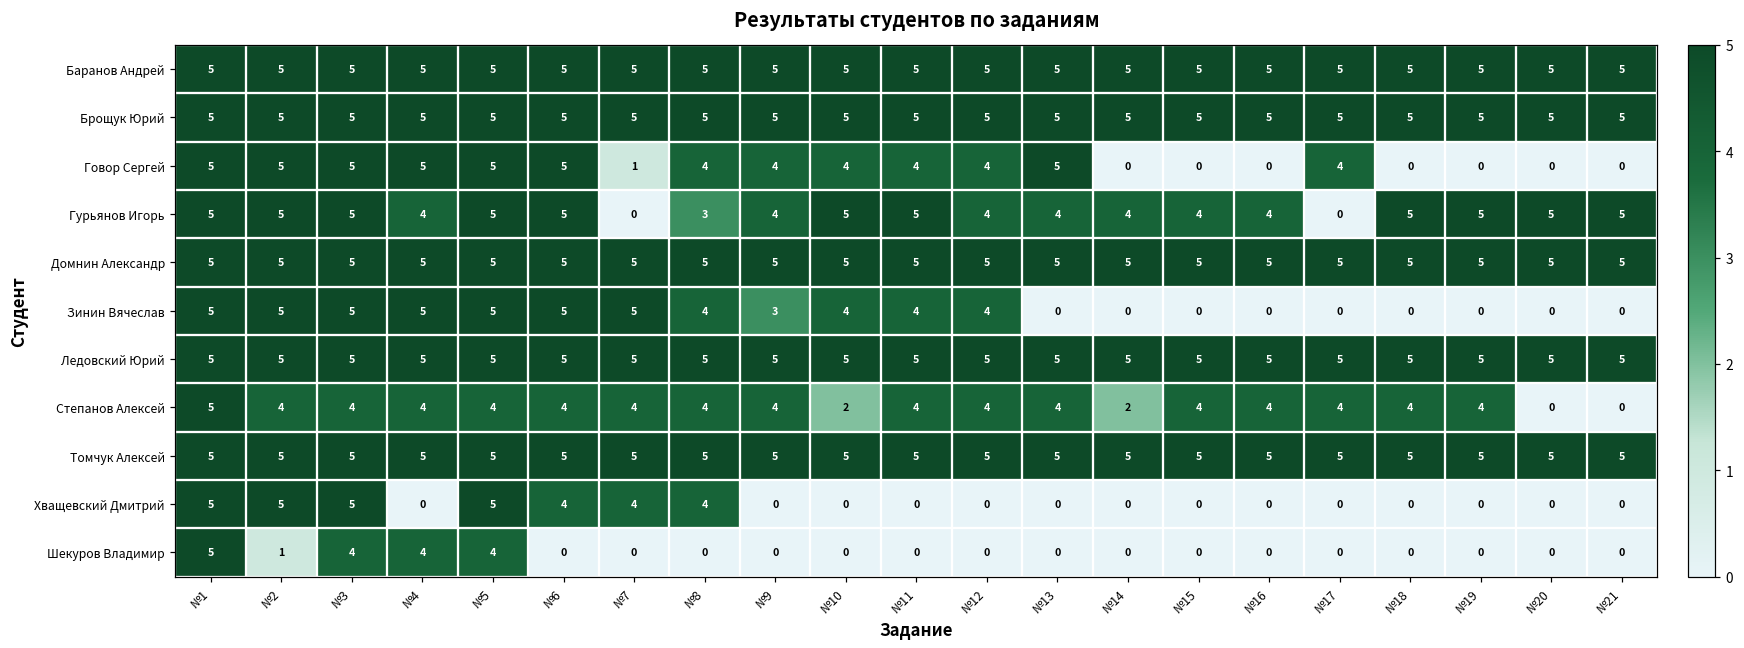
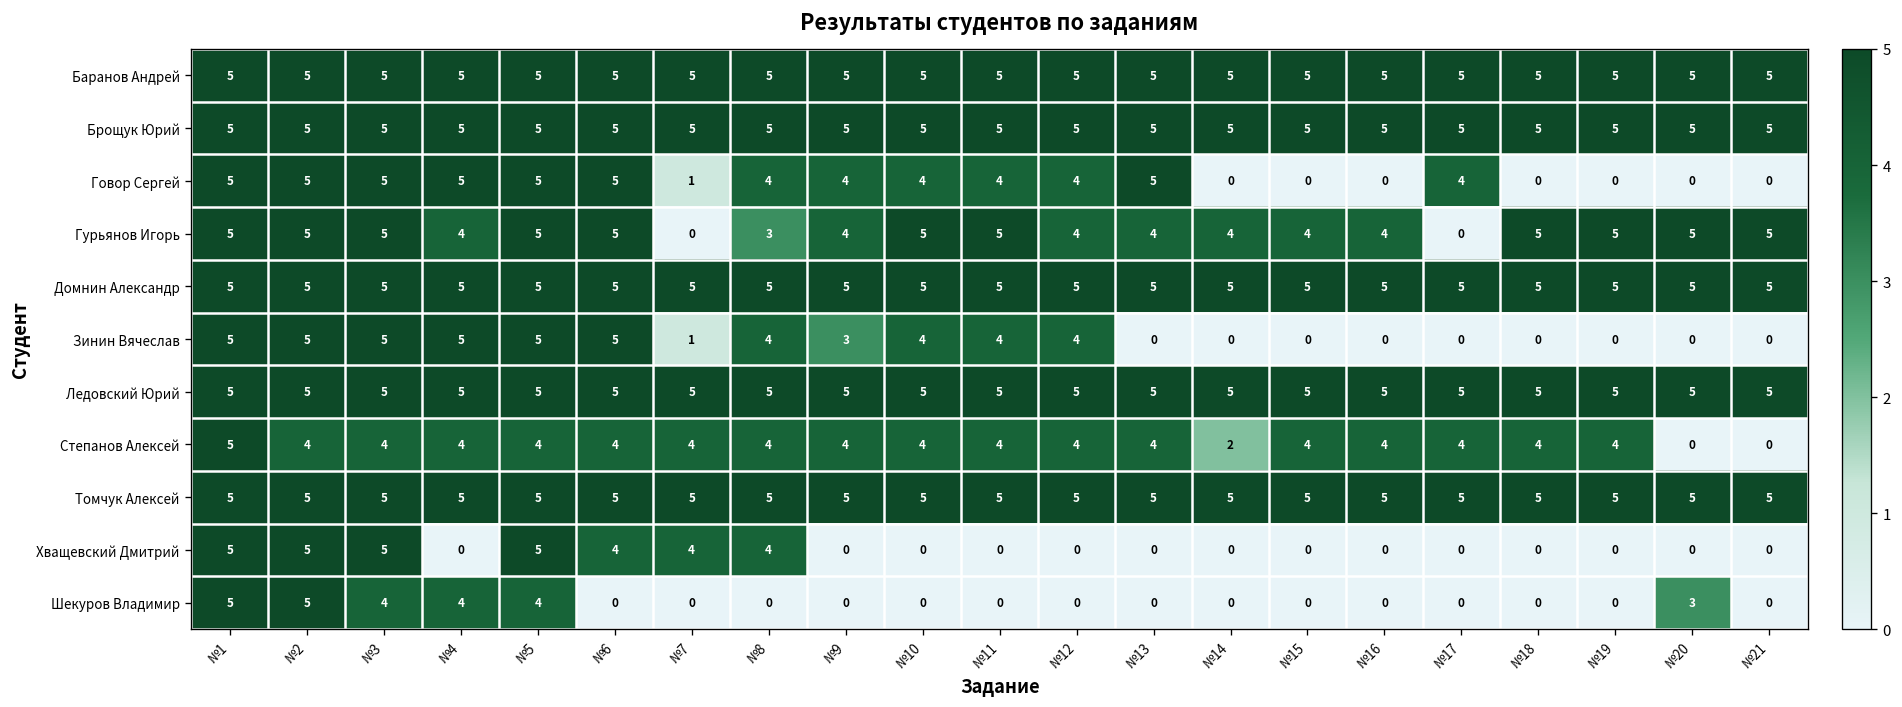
Зинин Вячеслав, №7: 5 -> 1
Степанов Алексей, №10: 2 -> 4
Шекуров Владимир, №2: 1 -> 5
Шекуров Владимир, №20: 0 -> 3
